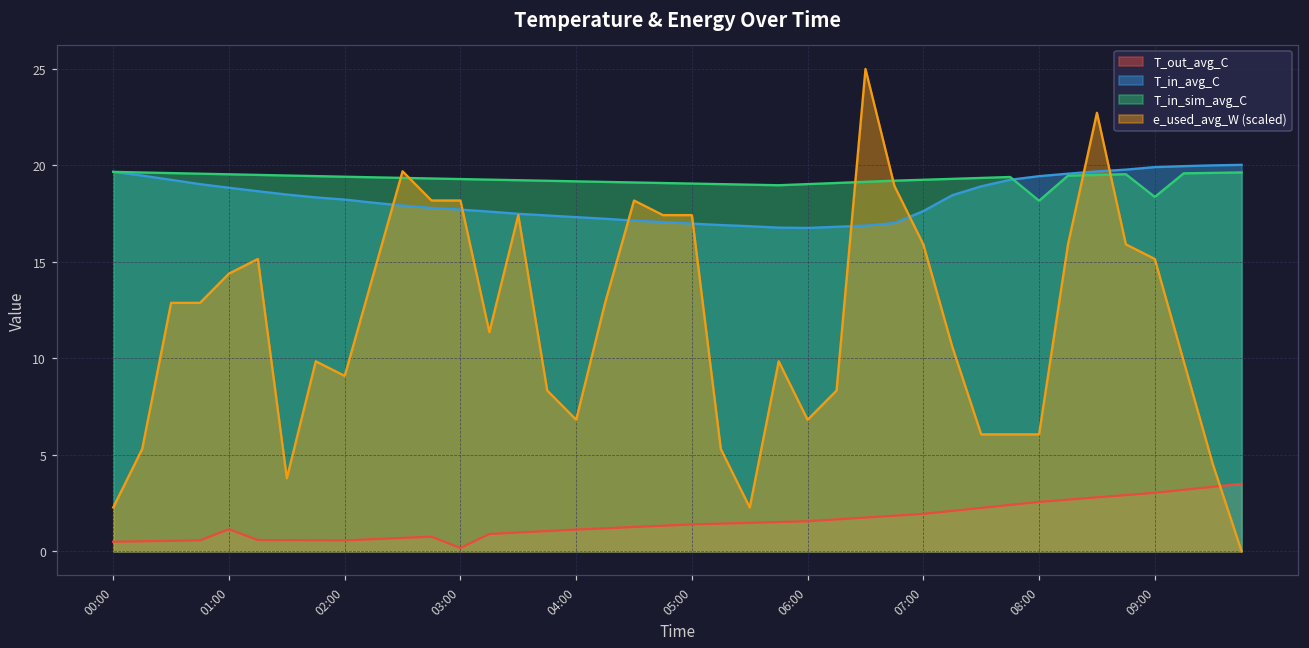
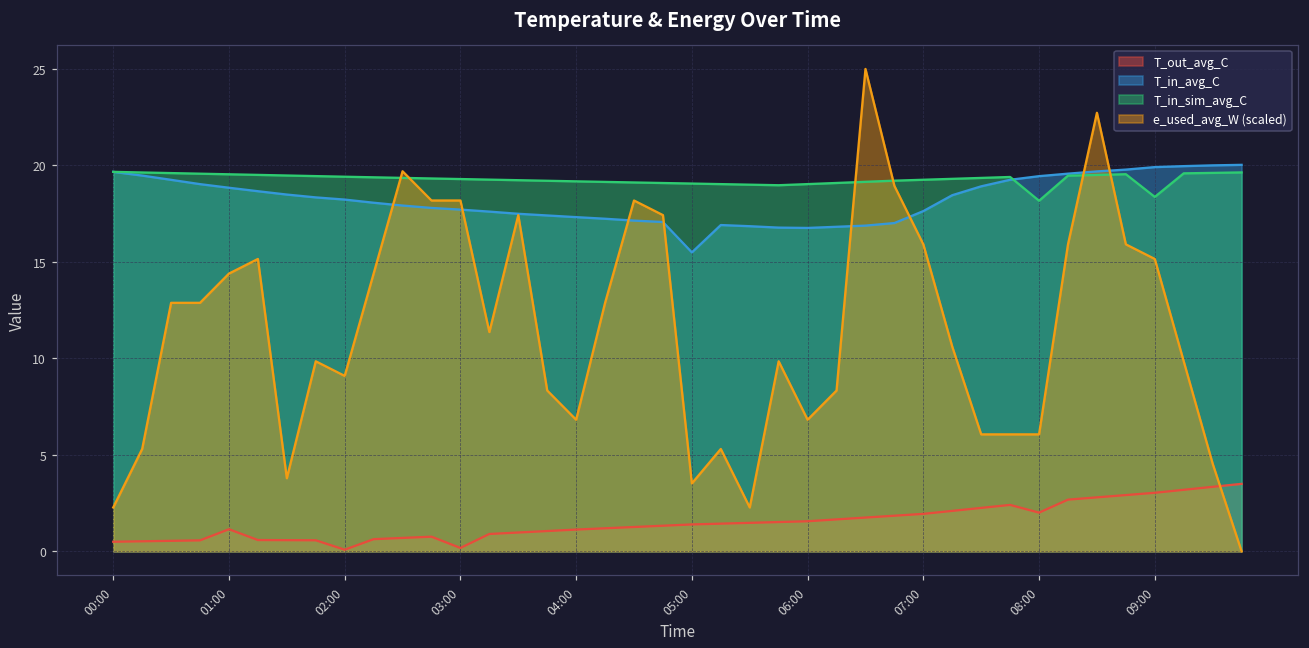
T_out_avg_C, 02:00: 0.6 -> 0.1
T_in_avg_C, 05:00: 17.0 -> 15.5
e_used_avg_W (scaled), 05:00: 17.4 -> 3.5
T_out_avg_C, 08:00: 2.6 -> 2.0
